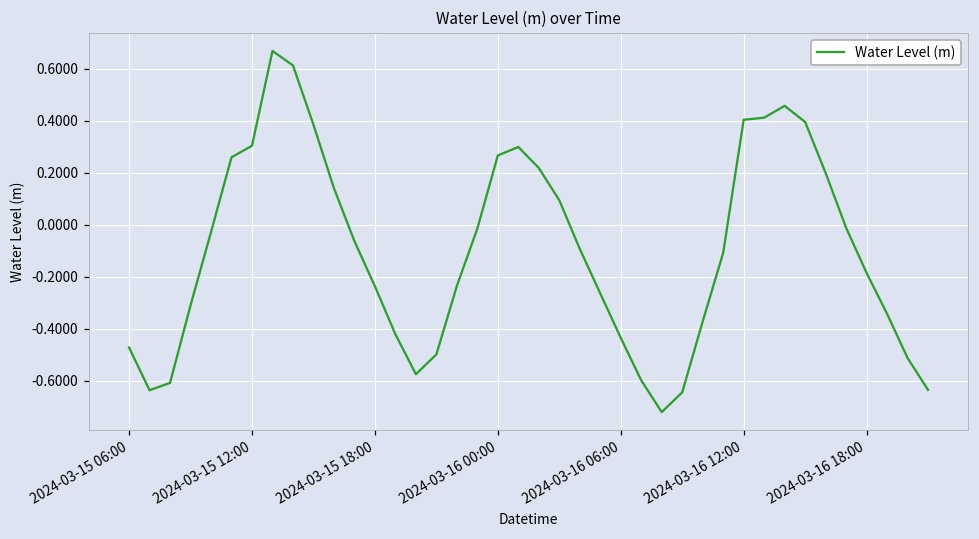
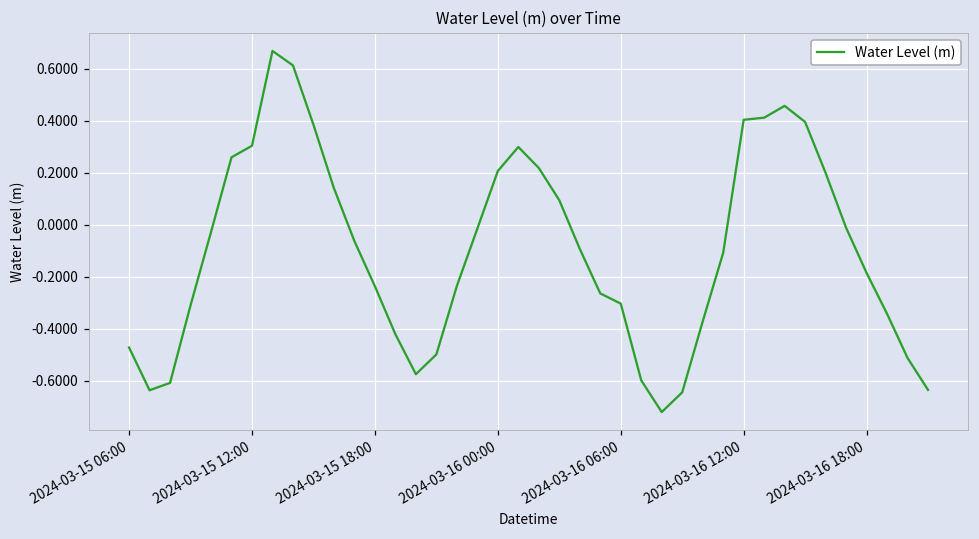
2024-03-16 00:00: 0.27 -> 0.21
2024-03-16 06:00: -0.44 -> -0.30
